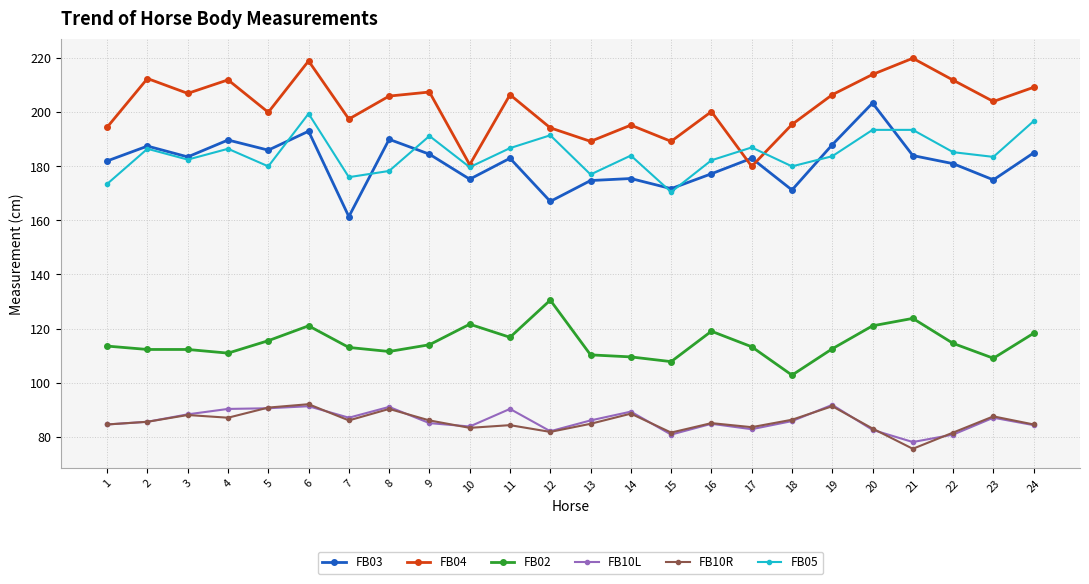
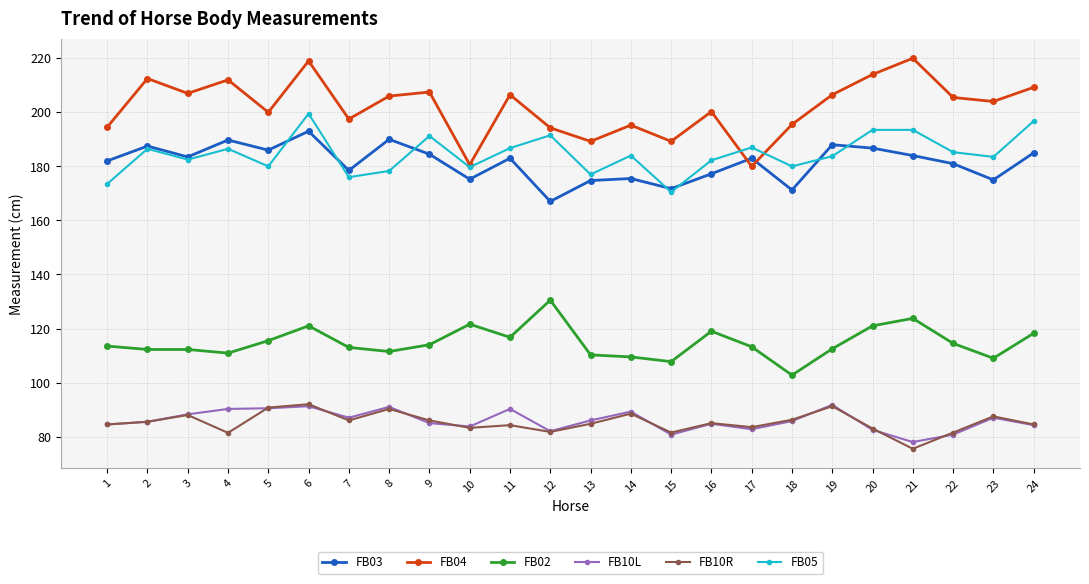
FB10R, 4: 87 -> 81
FB03, 7: 161 -> 179
FB03, 20: 203 -> 187
FB04, 22: 212 -> 206
